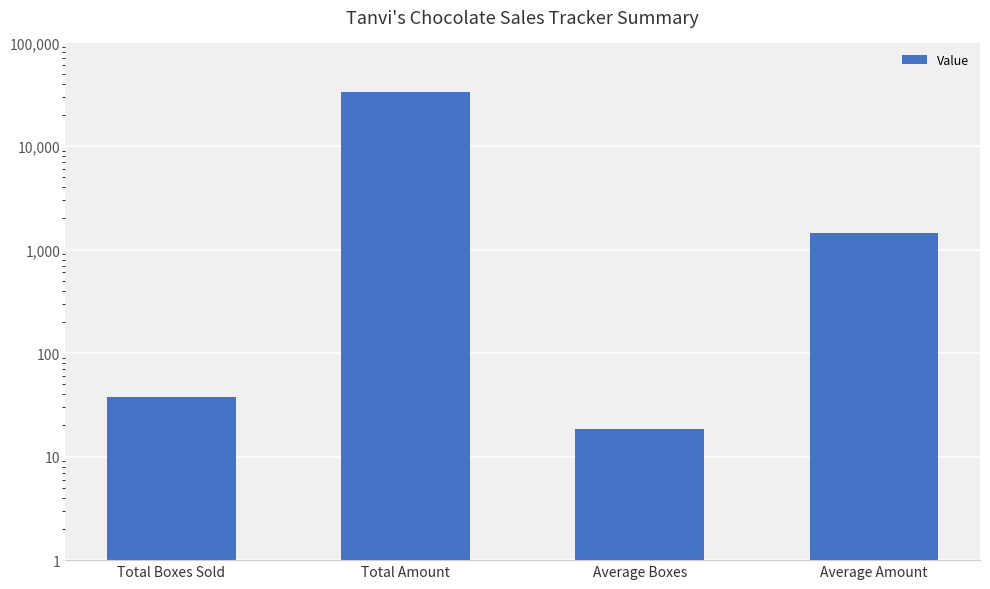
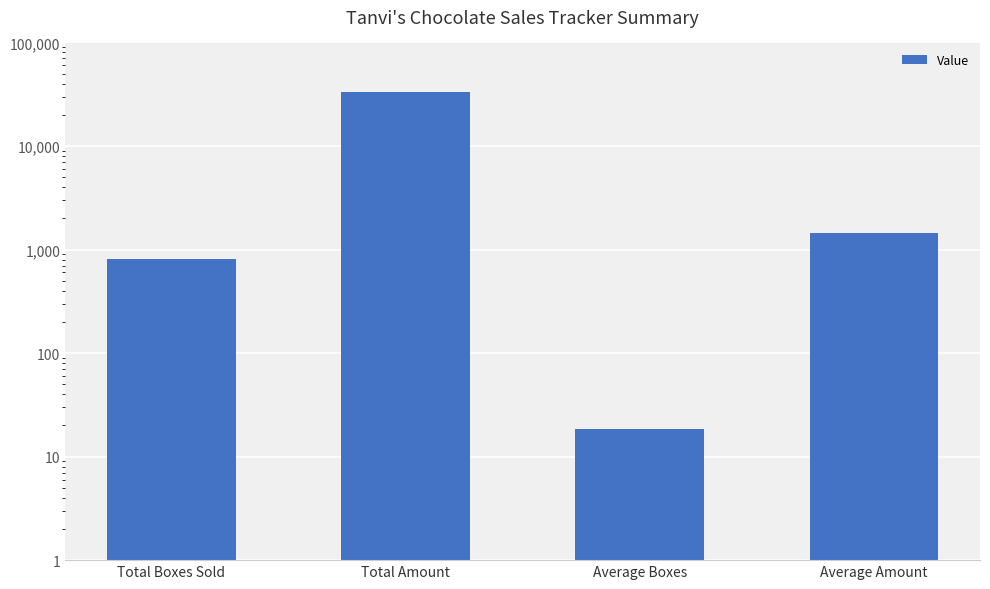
Total Boxes Sold: 38 -> 800
